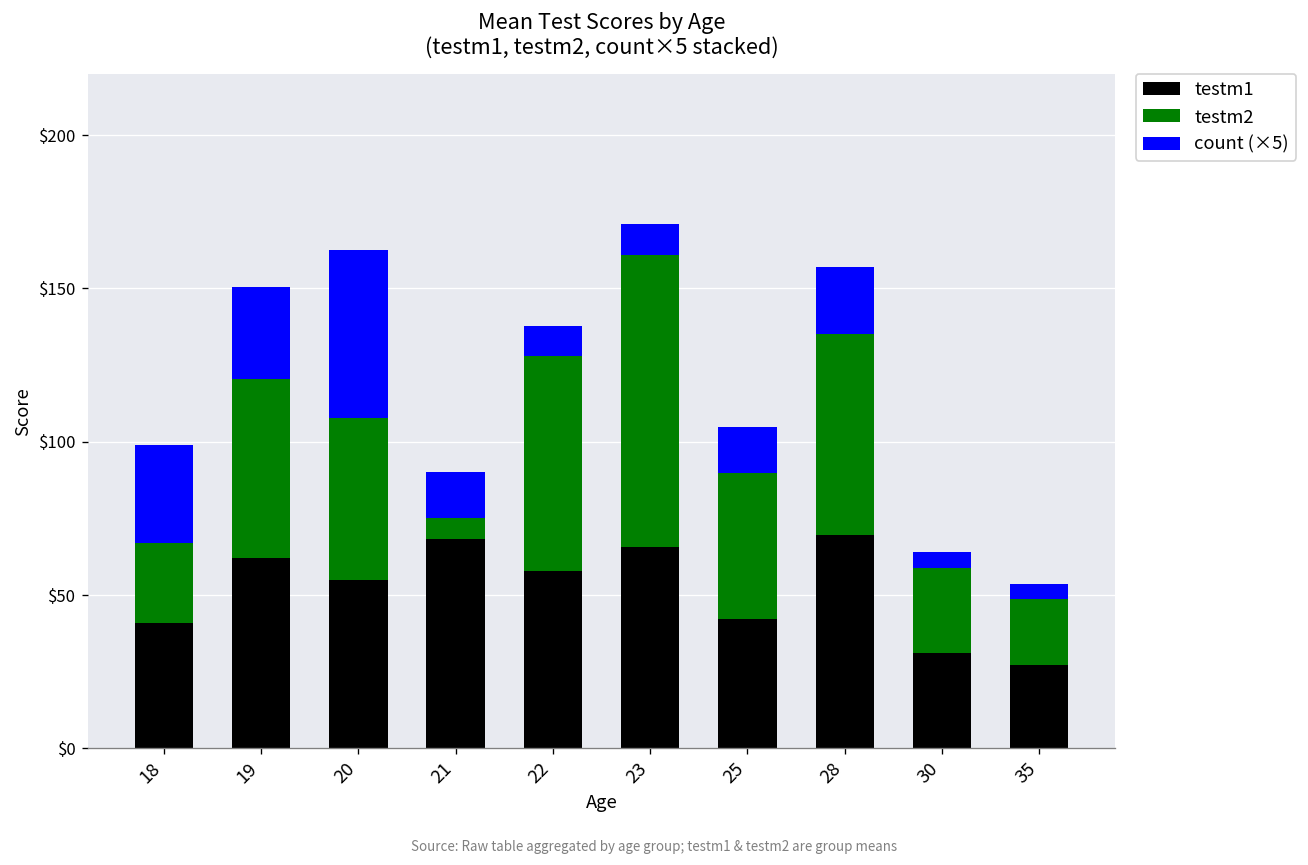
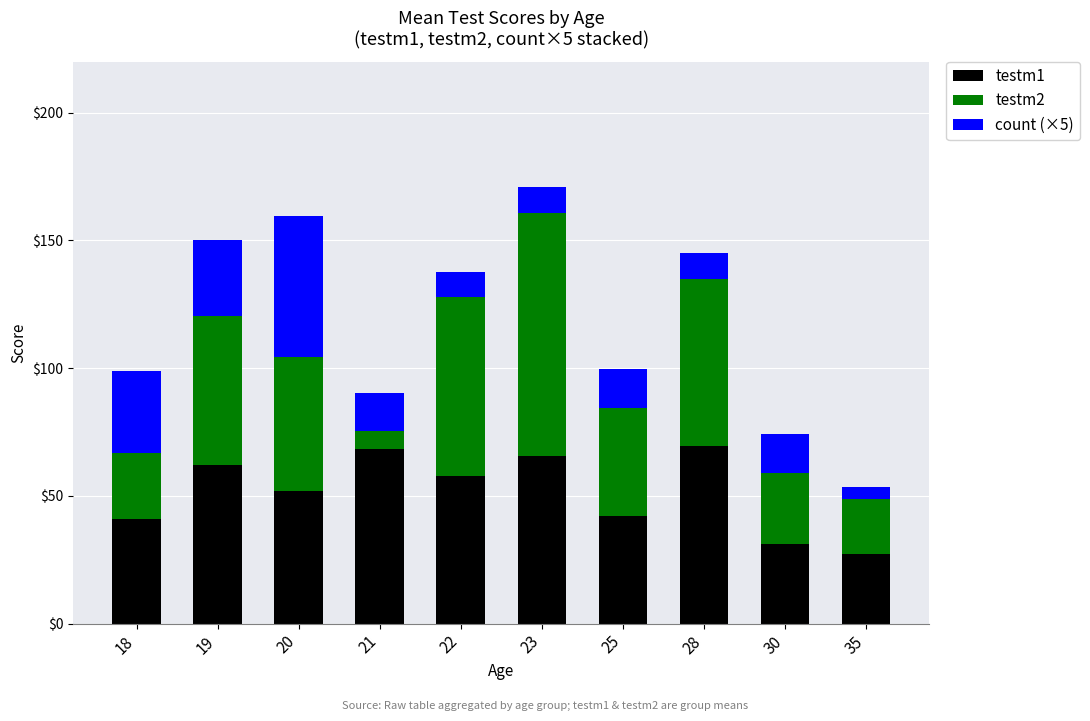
testm1, 20: $55 -> $52
testm2, 25: $48 -> $43
count (×5), 28: $22 -> $10
count (×5), 30: $5 -> $16
